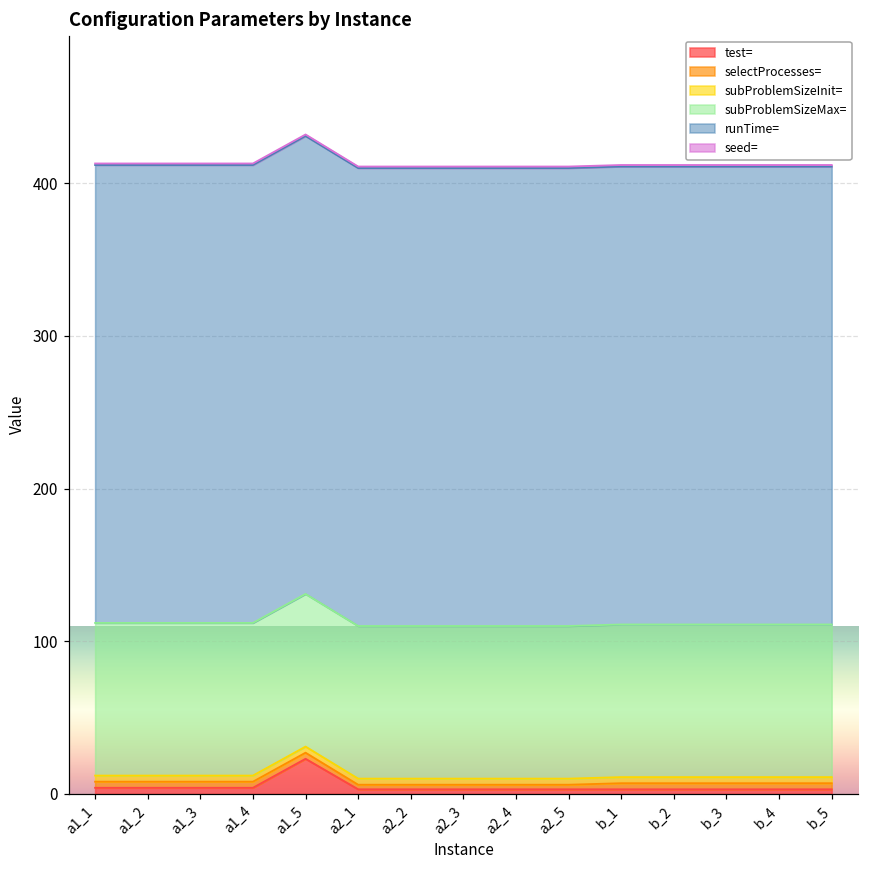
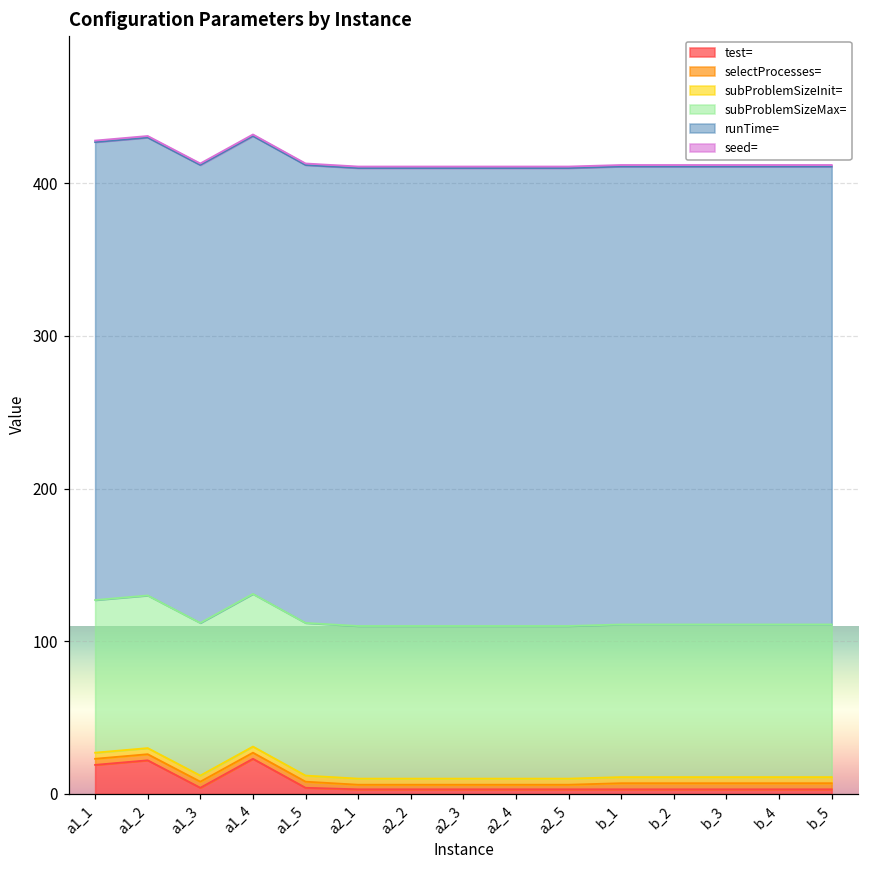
test=, a1_1: 4 -> 19
test=, a1_2: 4 -> 22
test=, a1_4: 4 -> 23
test=, a1_5: 23 -> 4
